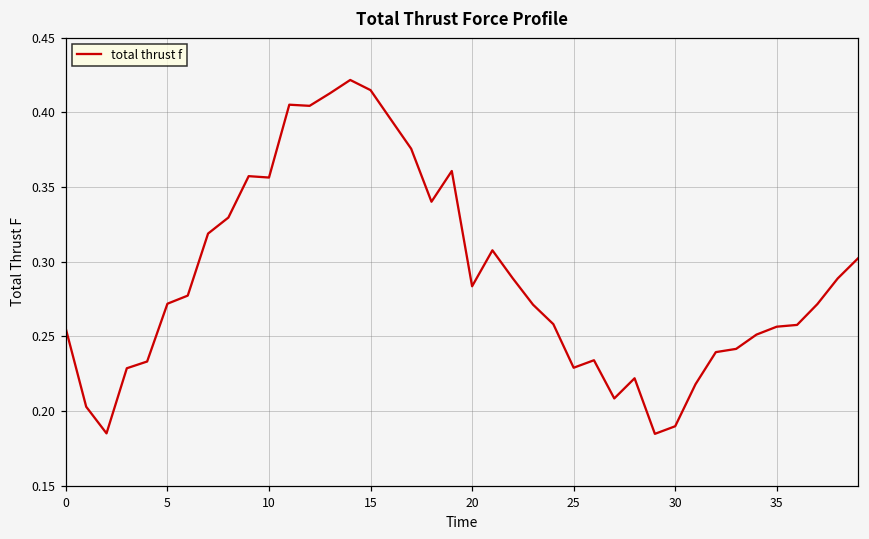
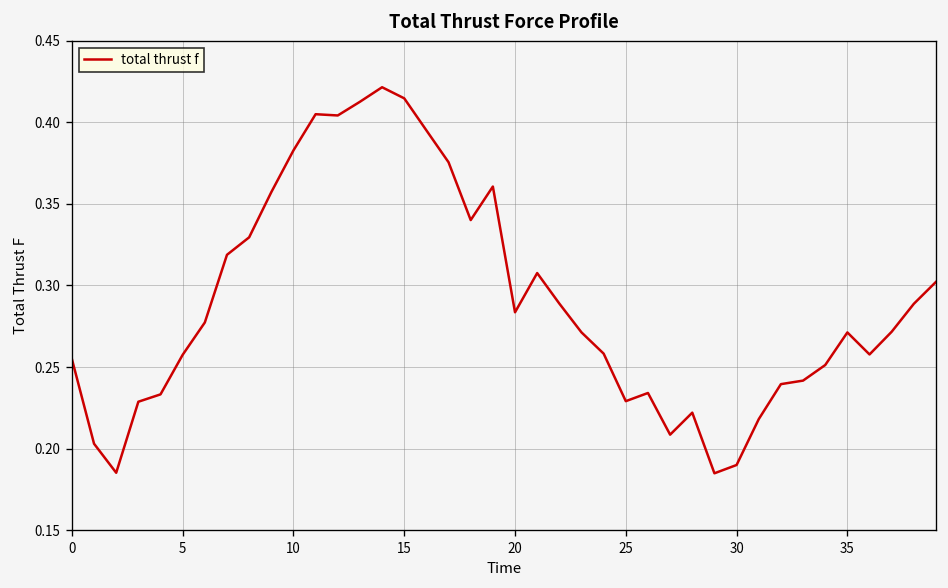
5: 0.272 -> 0.257
10: 0.356 -> 0.383
35: 0.257 -> 0.271
